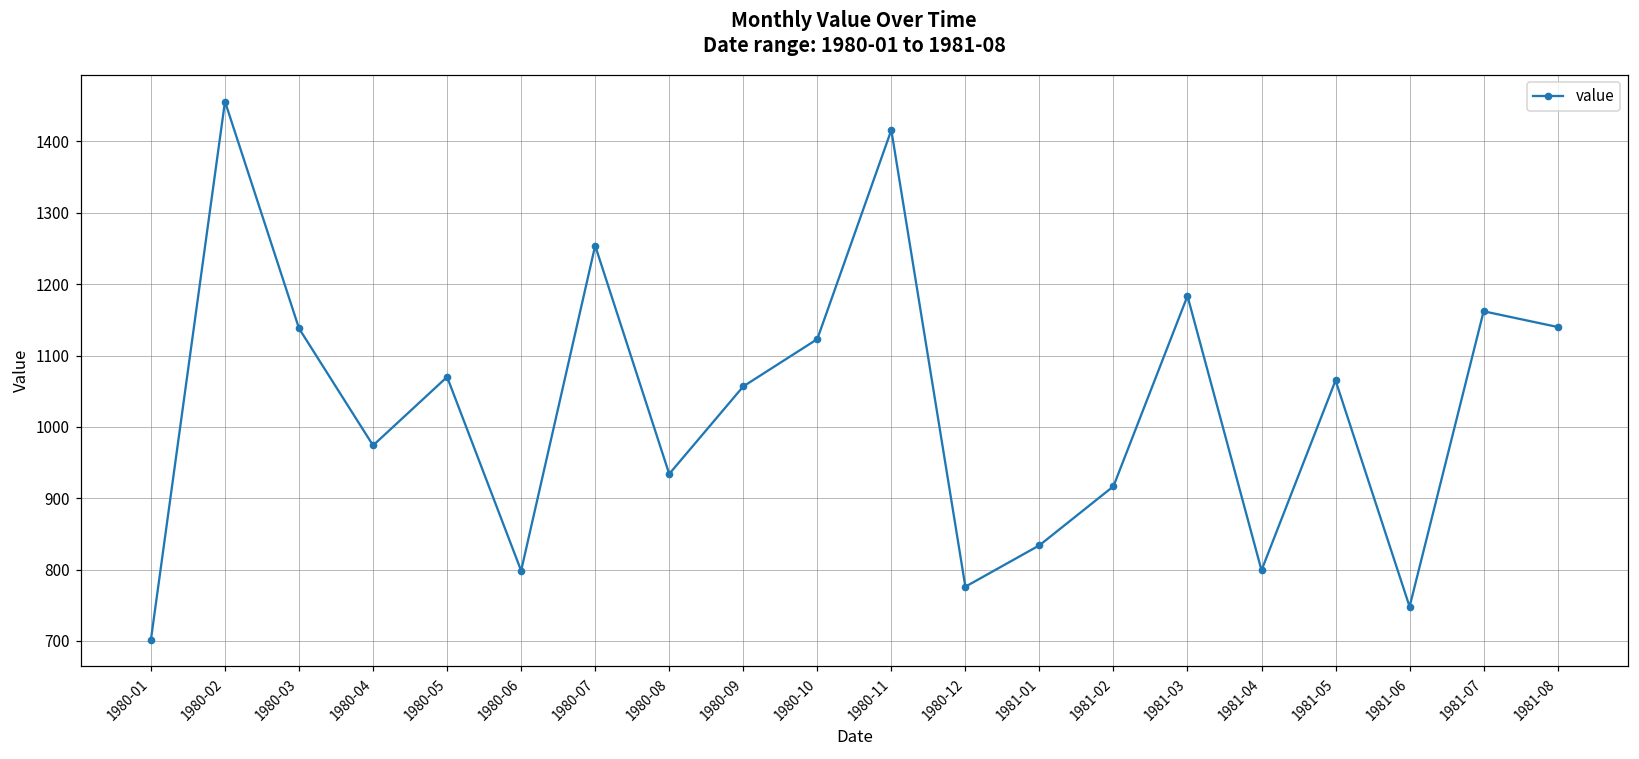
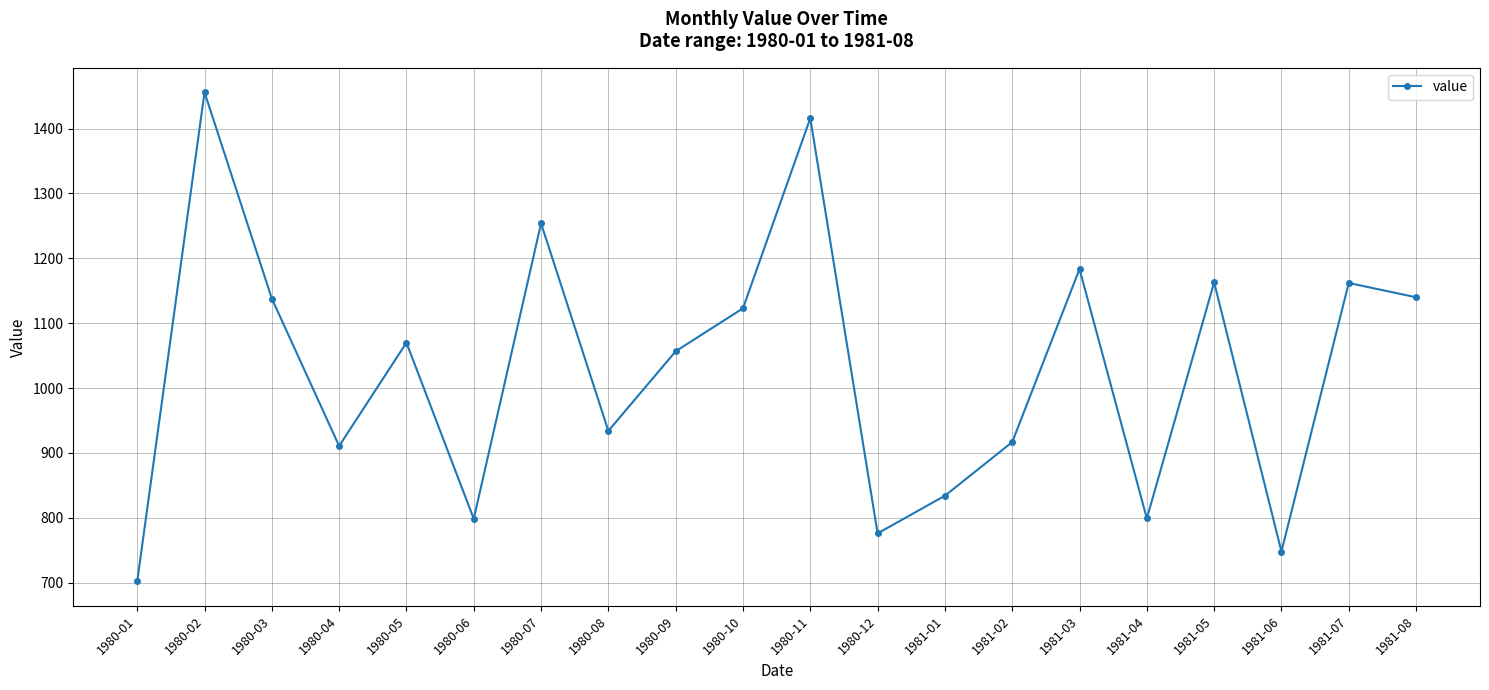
1980-04: 970 -> 910
1981-05: 1070 -> 1160
